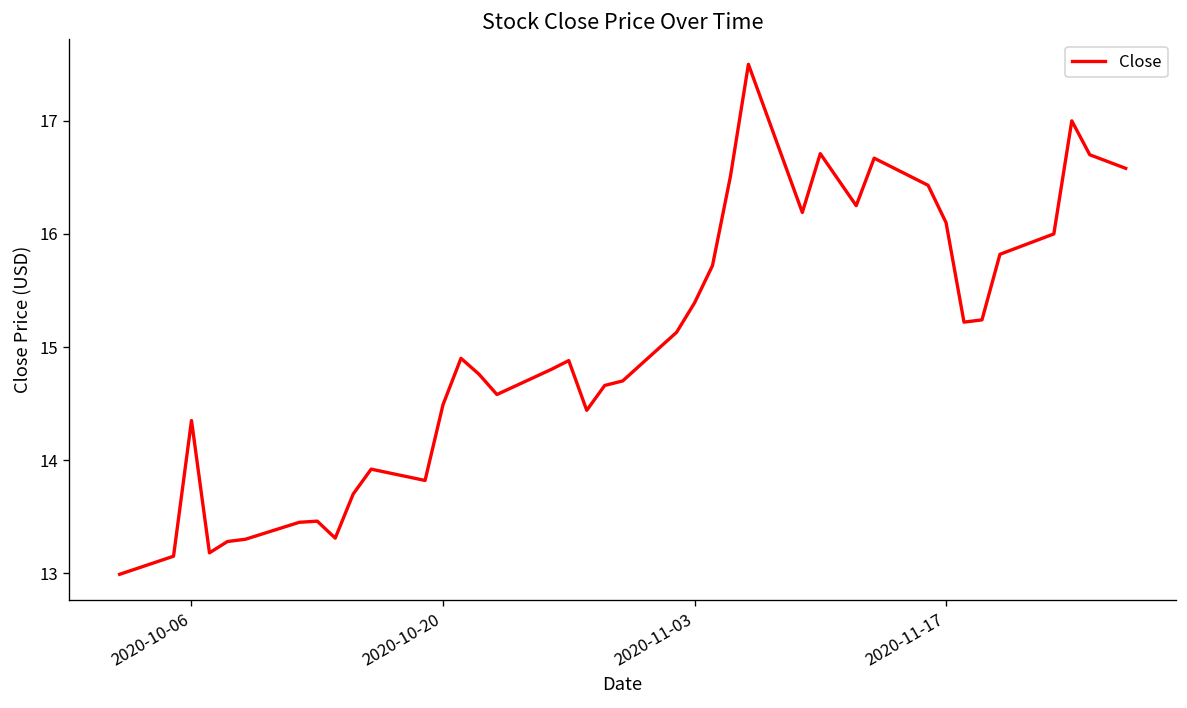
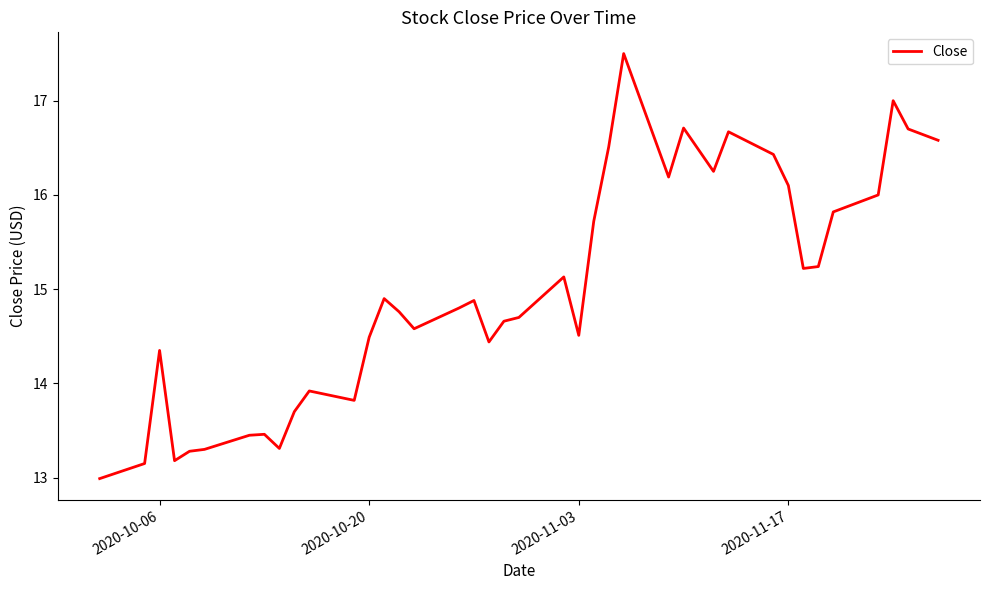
2020-11-03: 15.4 -> 14.5
